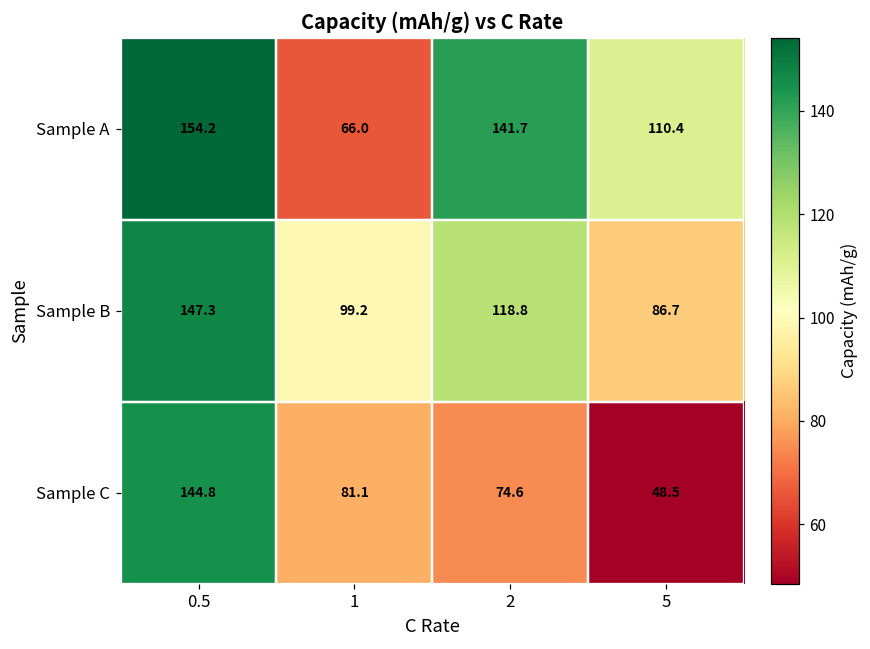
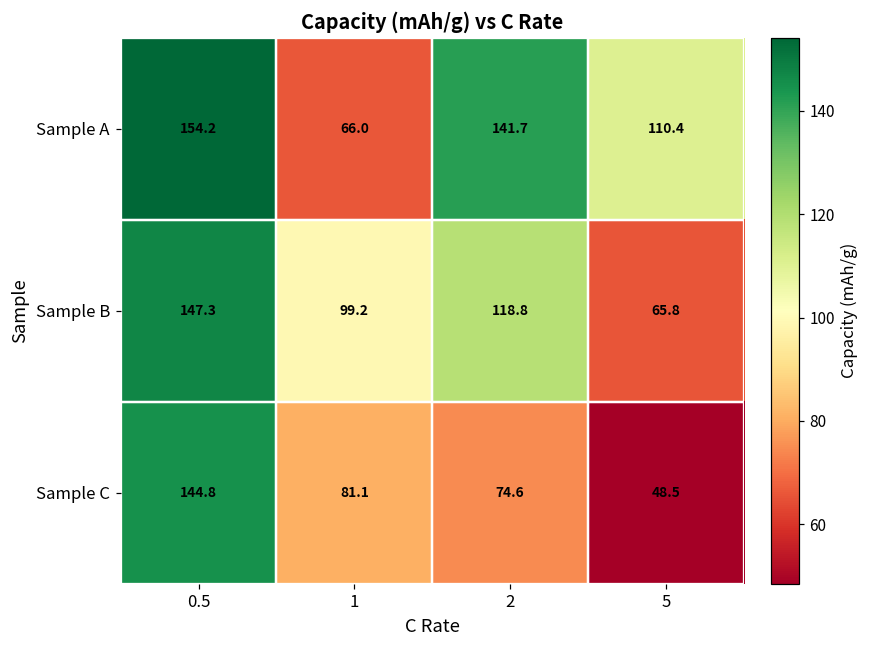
Sample B, 5: 86.7 -> 65.8
